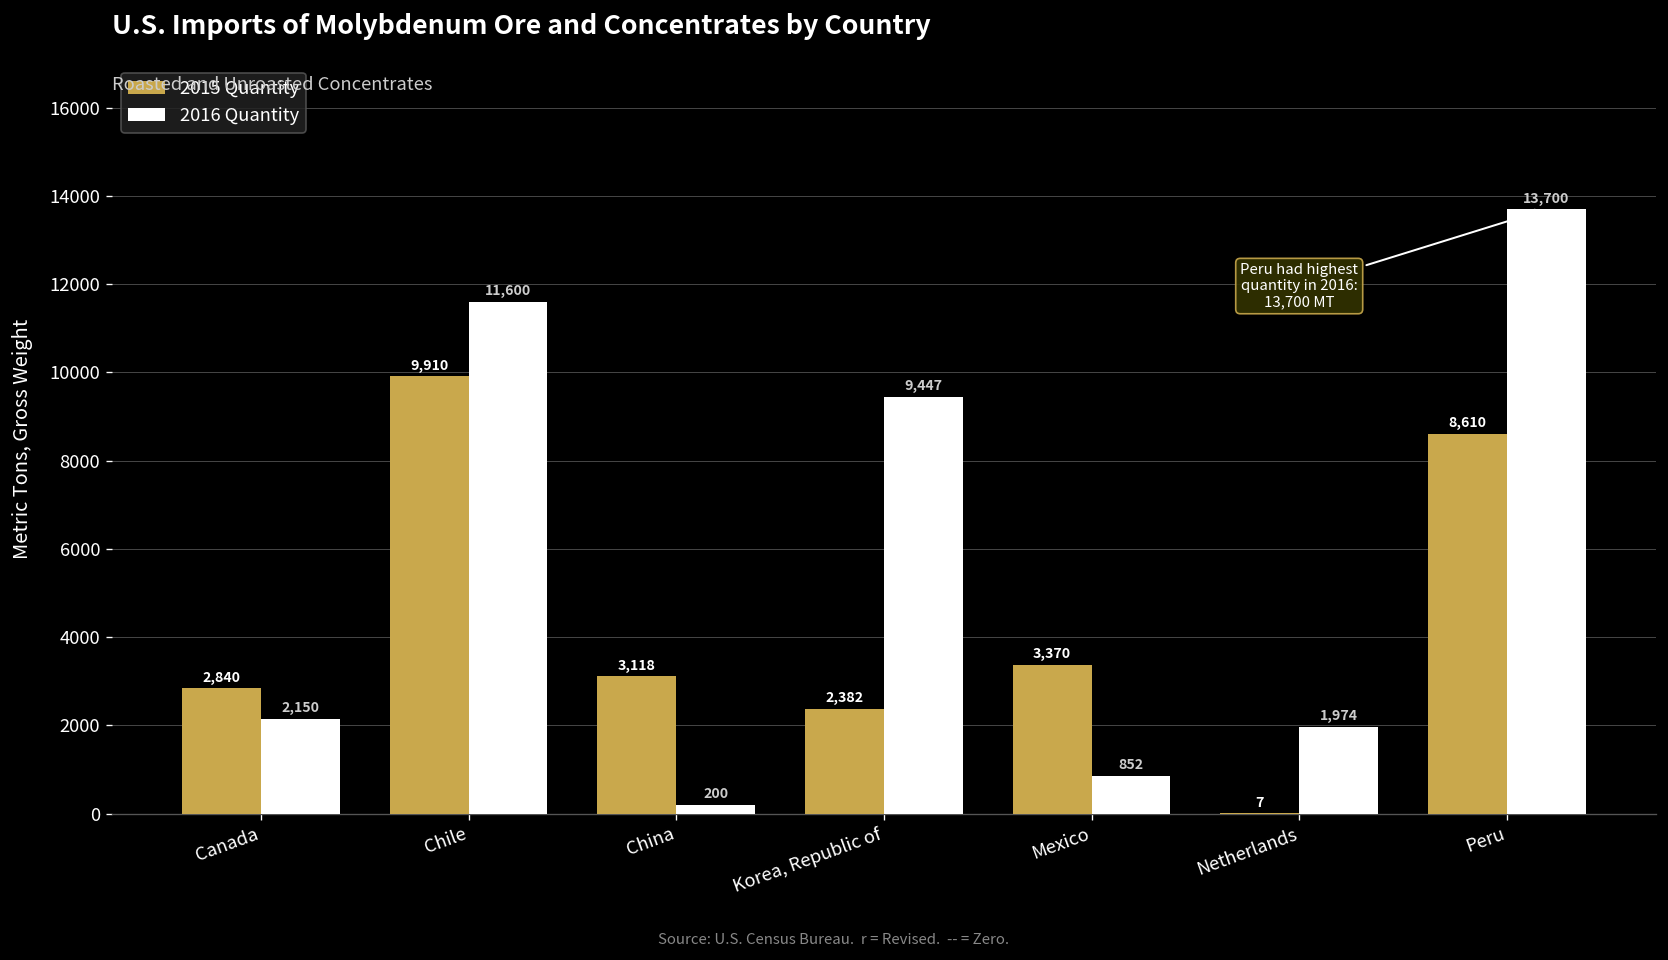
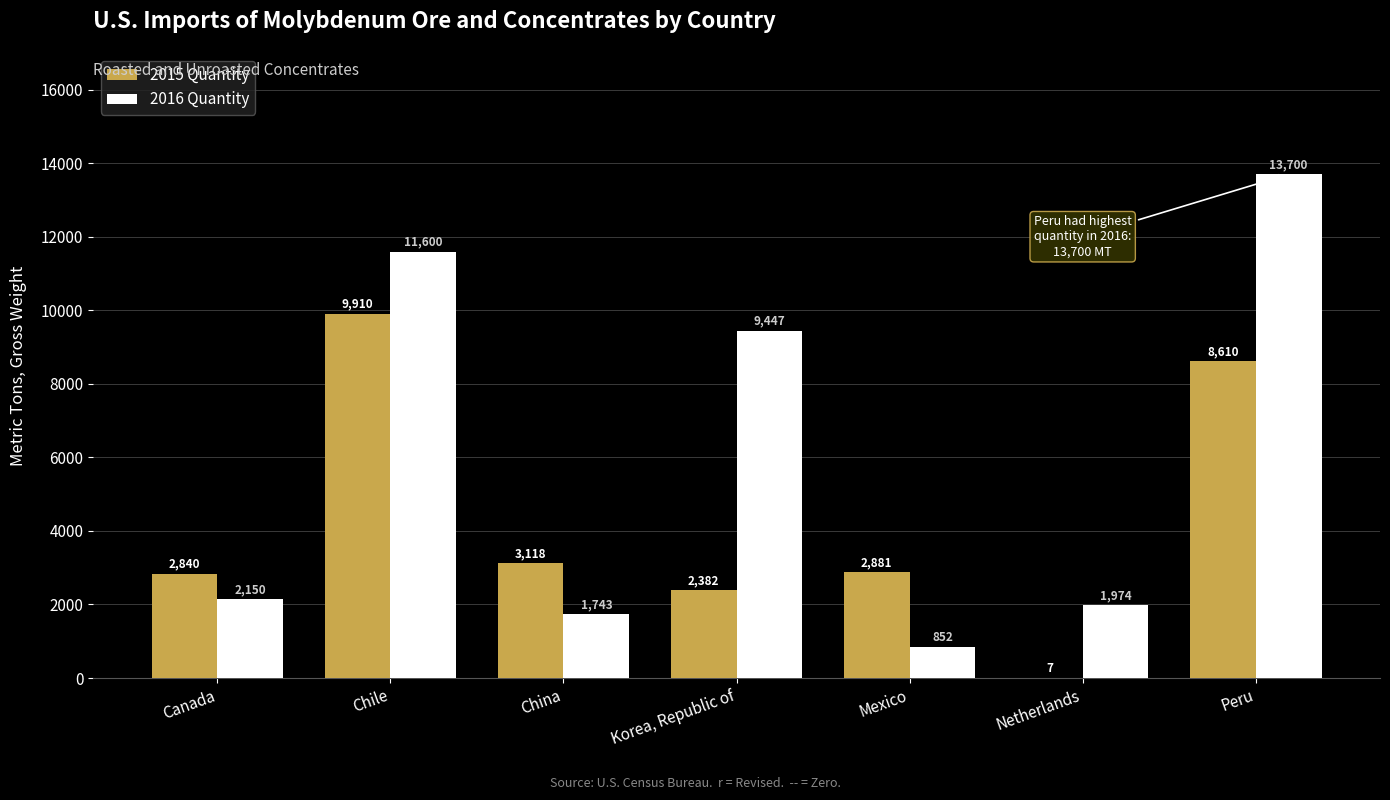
2016 Quantity, China: 200 -> 1,743
2015 Quantity, Mexico: 3,370 -> 2,881
